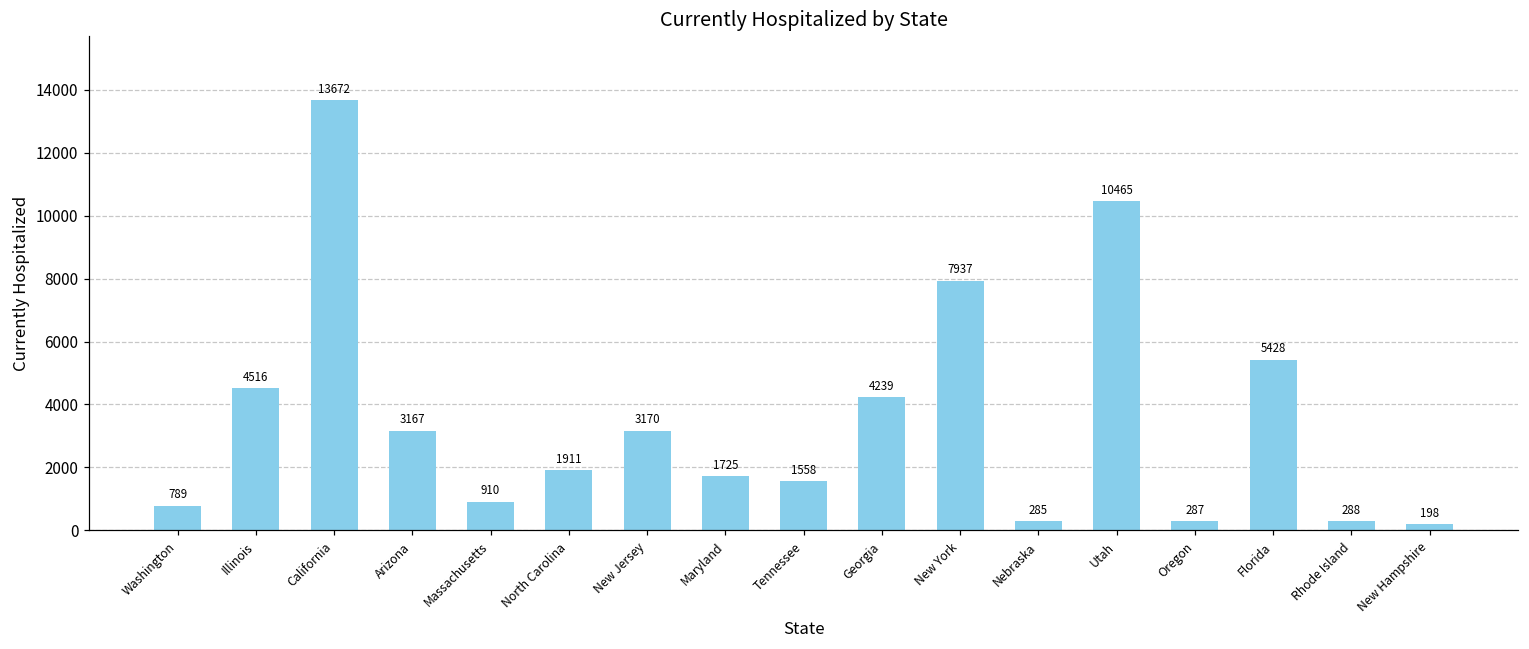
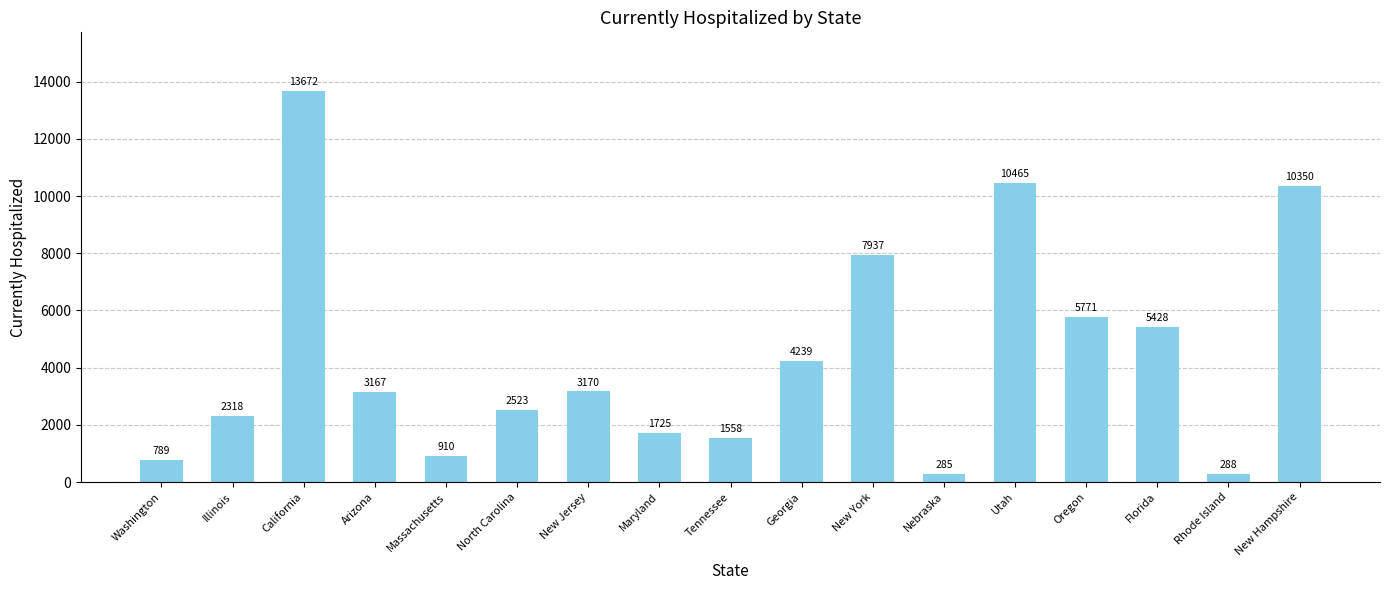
Illinois: 4516 -> 2318
North Carolina: 1911 -> 2523
Oregon: 287 -> 5771
New Hampshire: 198 -> 10350
